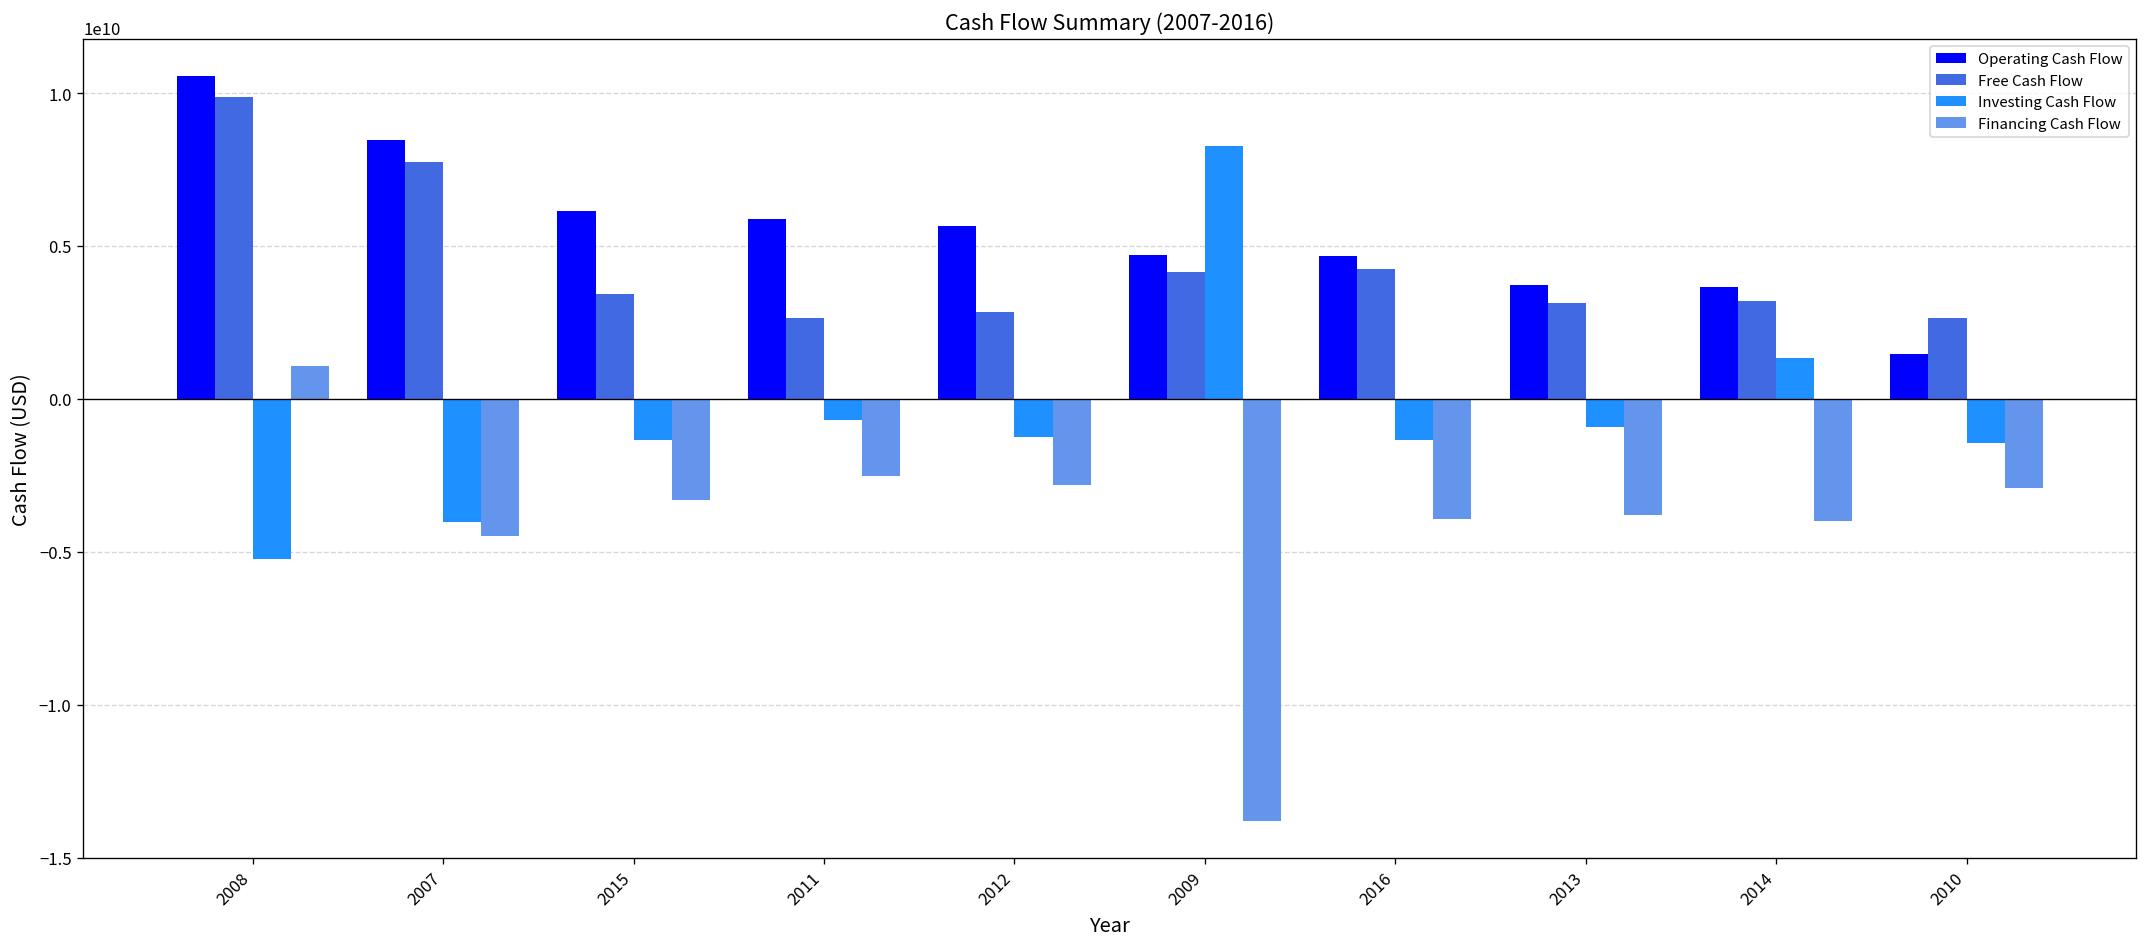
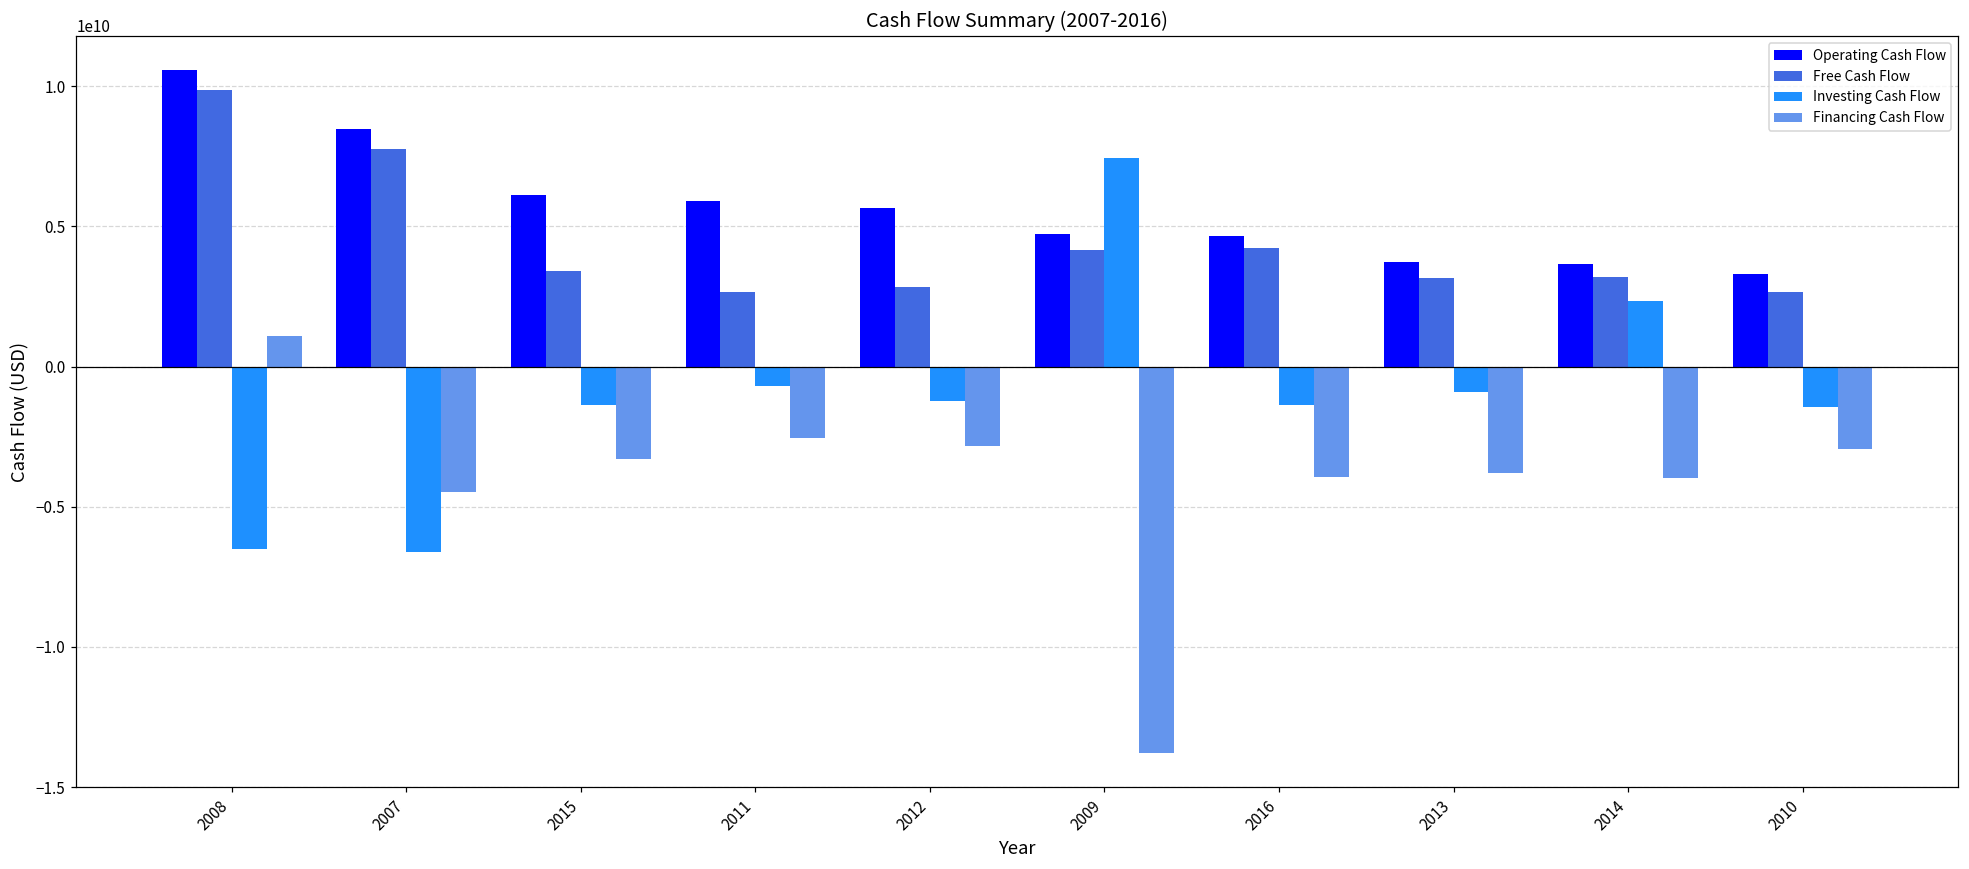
Investing Cash Flow, 2008: -5200000000 -> -6500000000
Investing Cash Flow, 2007: -4000000000 -> -6600000000
Investing Cash Flow, 2009: 8300000000 -> 7400000000
Investing Cash Flow, 2014: 1300000000 -> 2300000000
Operating Cash Flow, 2010: 1500000000 -> 3300000000
